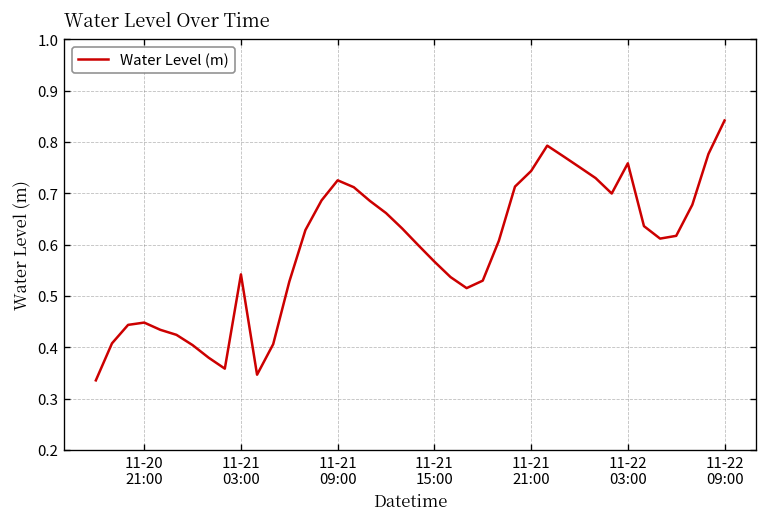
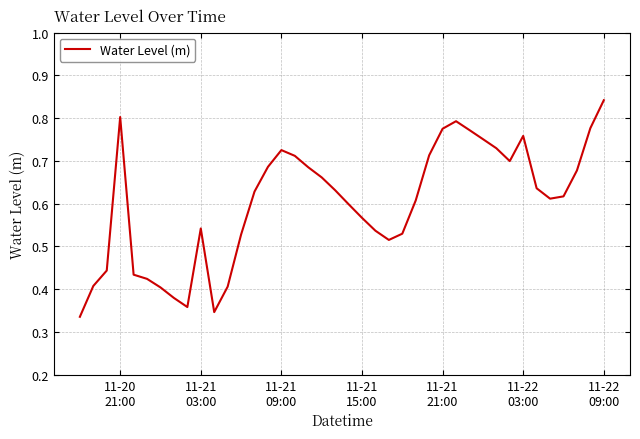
11-20 21:00: 0.45 -> 0.80
11-21 21:00: 0.74 -> 0.78
